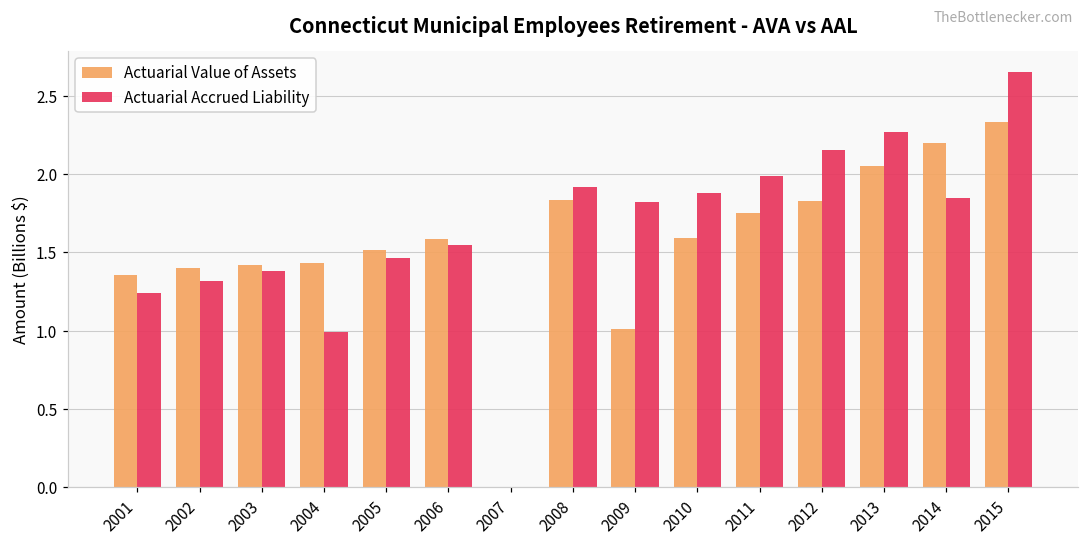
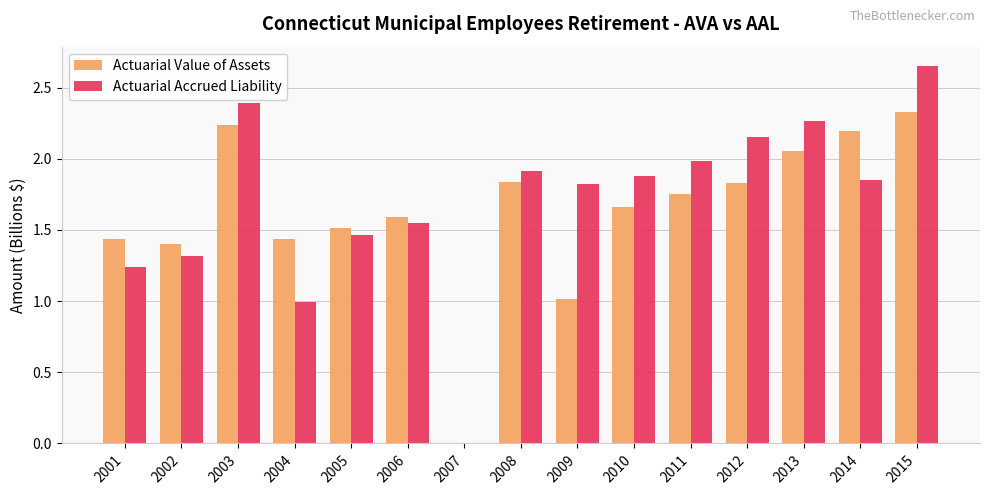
Actuarial Value of Assets, 2001: 1.35 -> 1.43
Actuarial Value of Assets, 2003: 1.42 -> 2.24
Actuarial Accrued Liability, 2003: 1.38 -> 2.39
Actuarial Value of Assets, 2010: 1.59 -> 1.66
